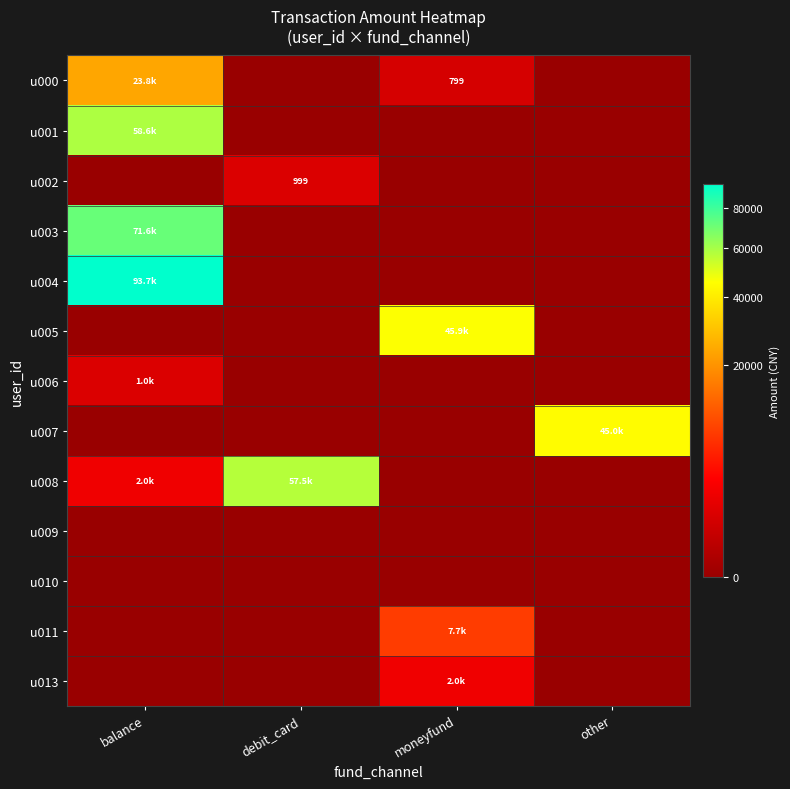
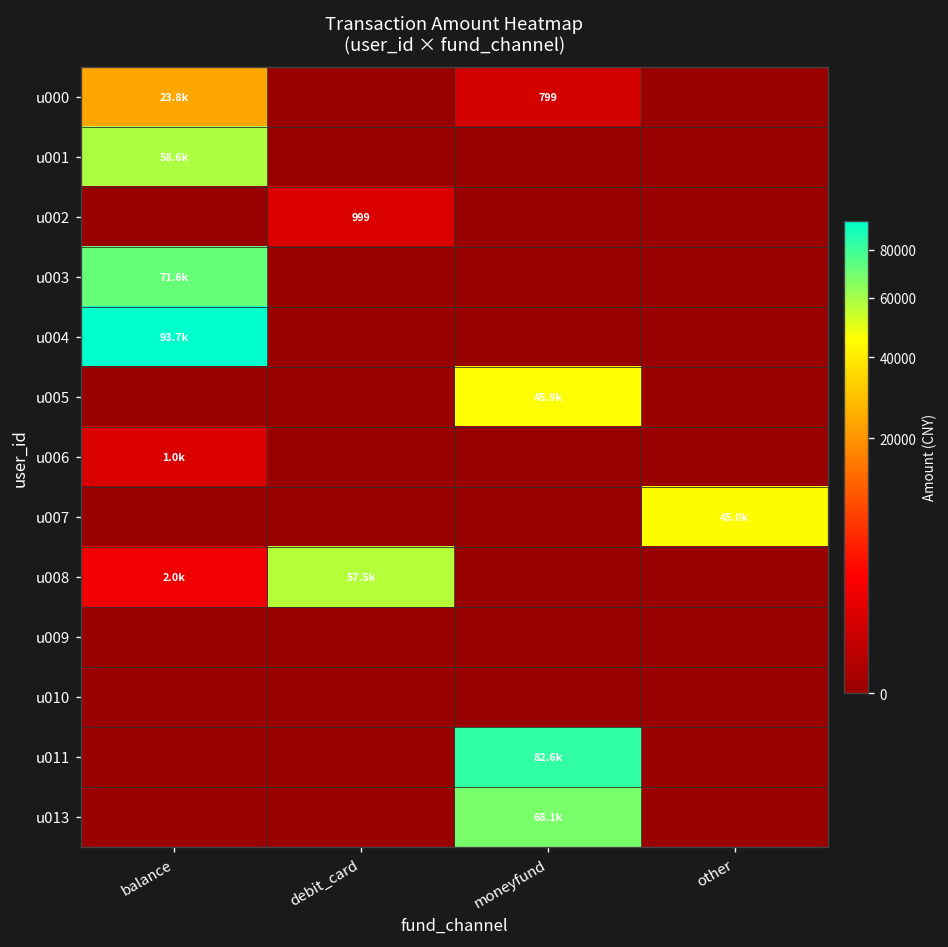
u011, moneyfund: 7.7k -> 82.6k
u013, moneyfund: 2.0k -> 68.1k
